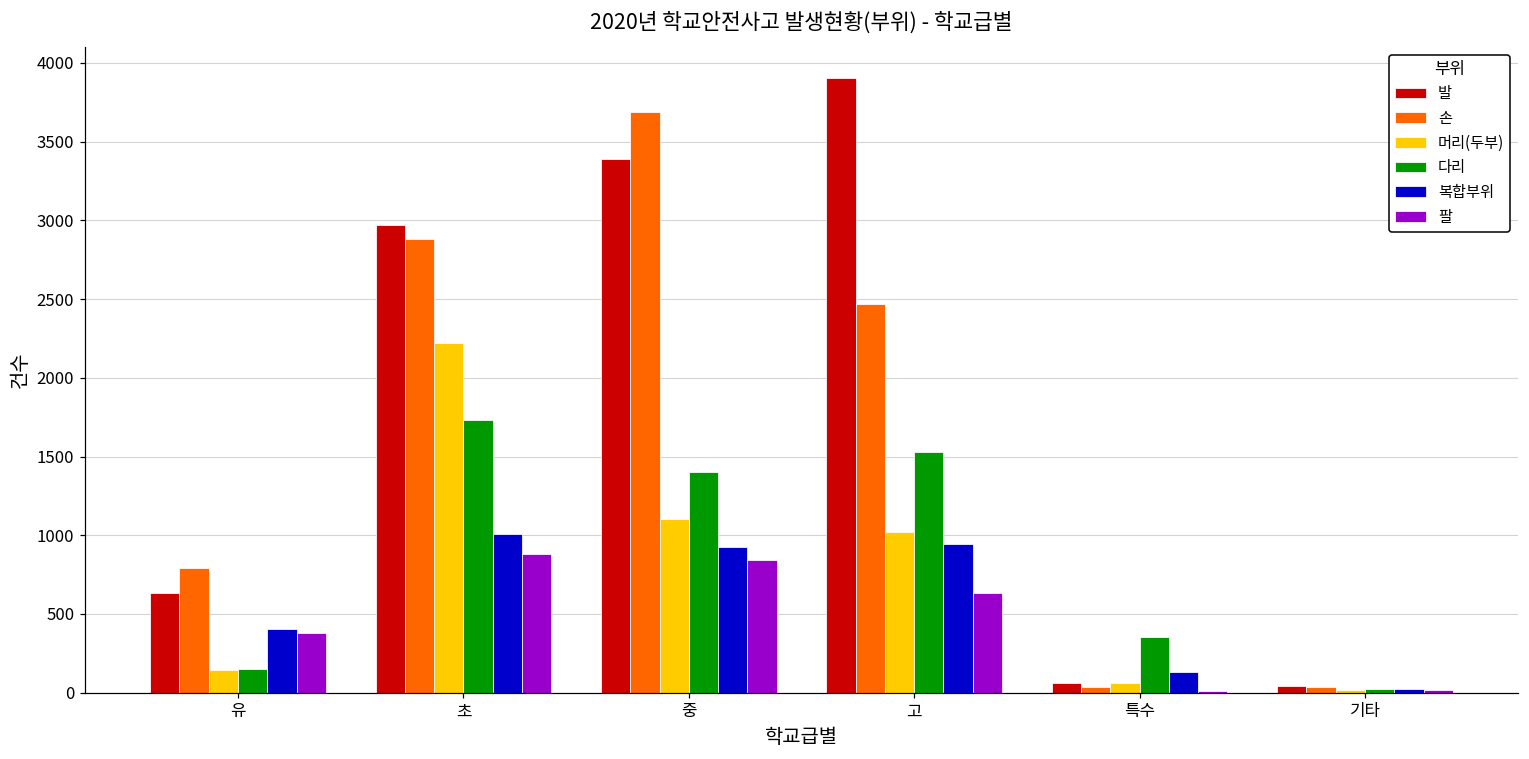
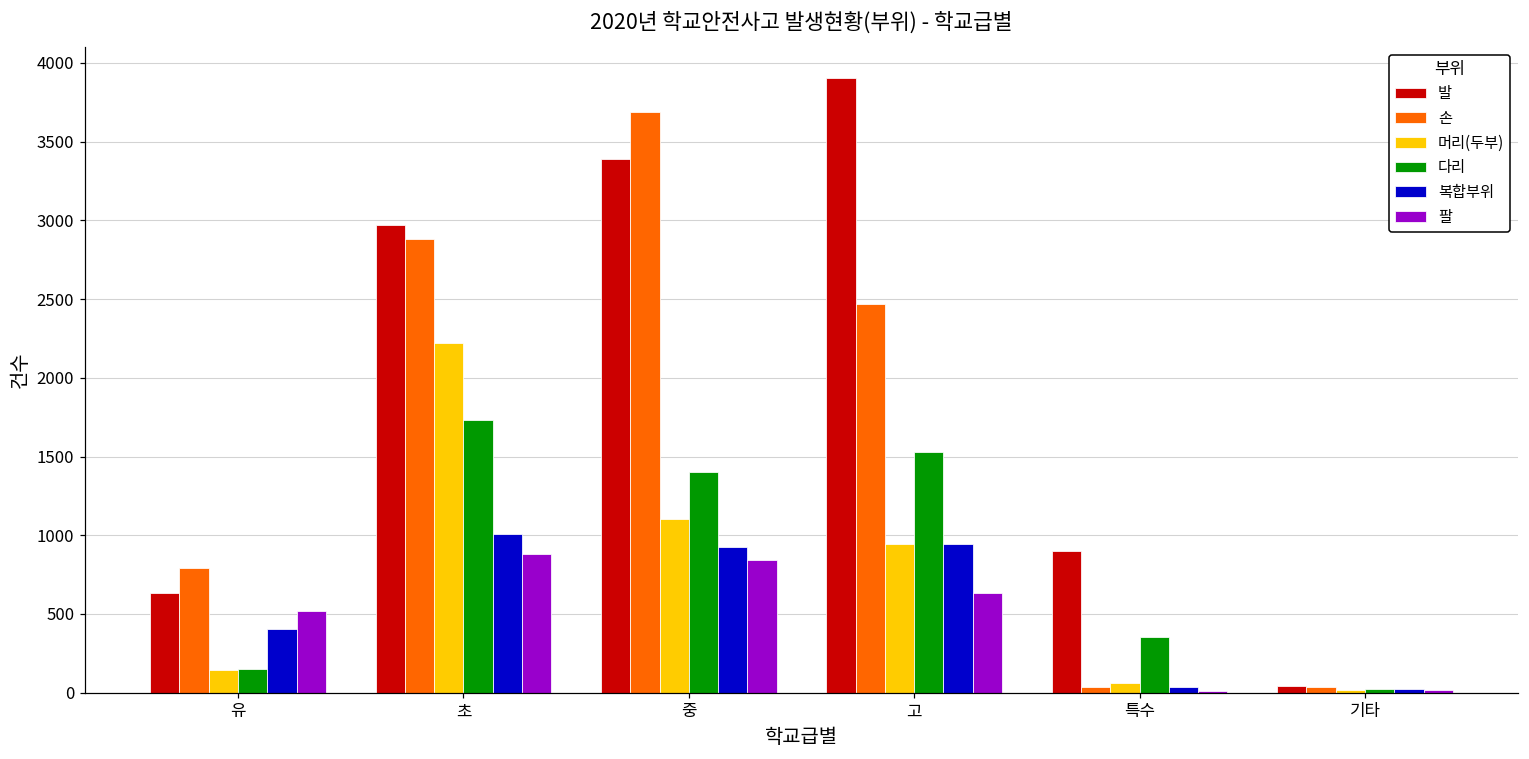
팔, 유: 380 -> 520
머리(두부), 고: 1020 -> 940
발, 특수: 60 -> 900
복합부위, 특수: 130 -> 40
